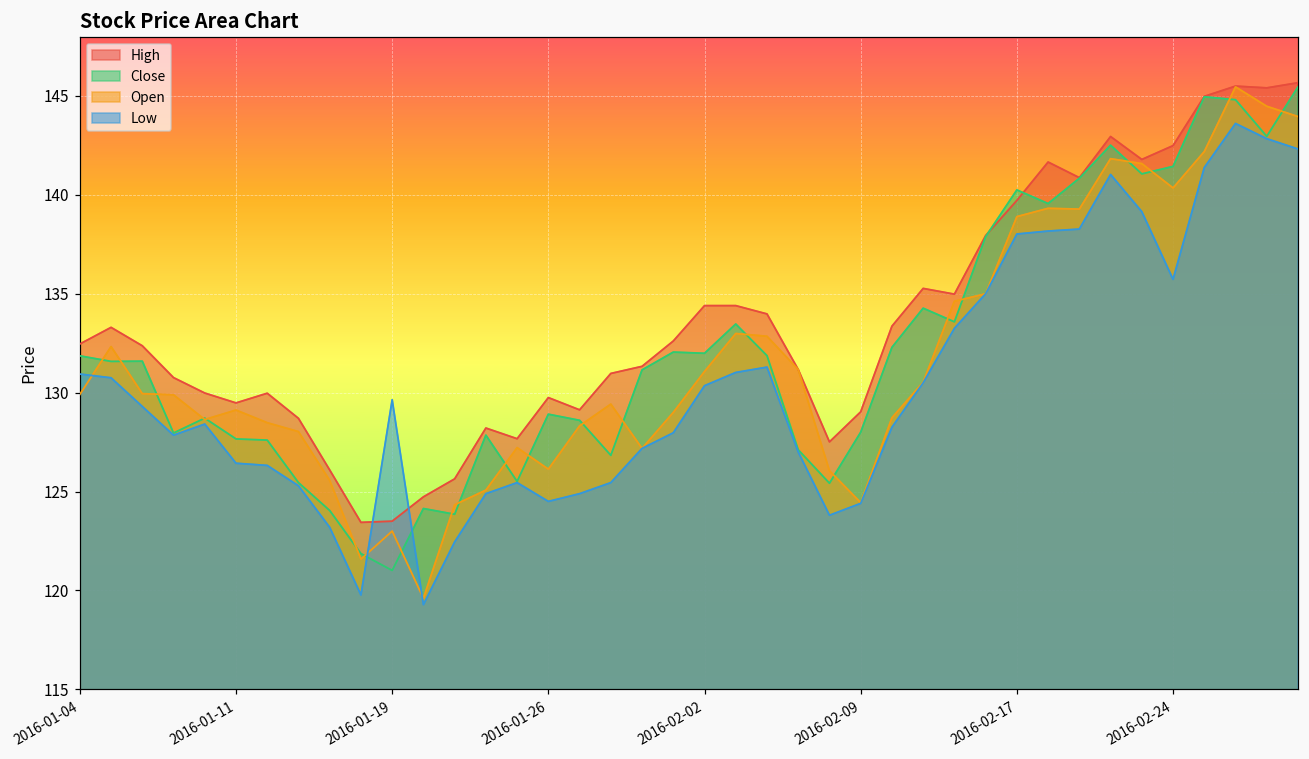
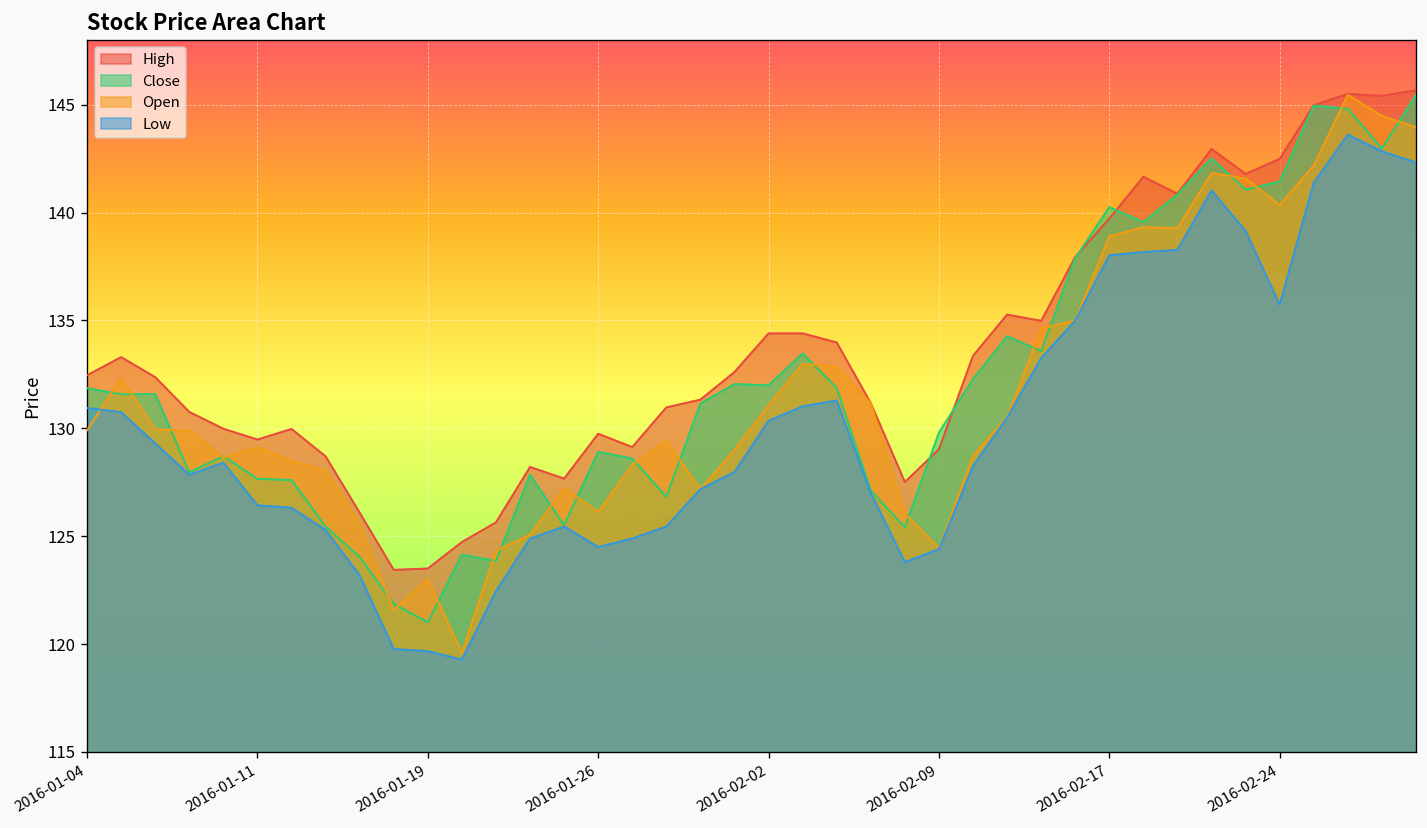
Low, 2016-01-19: 129.6 -> 119.7
Close, 2016-02-09: 128.0 -> 129.8
